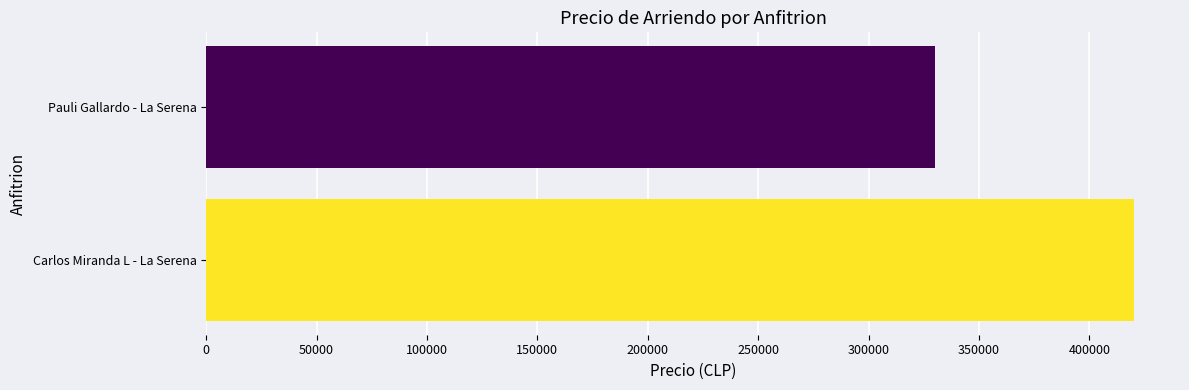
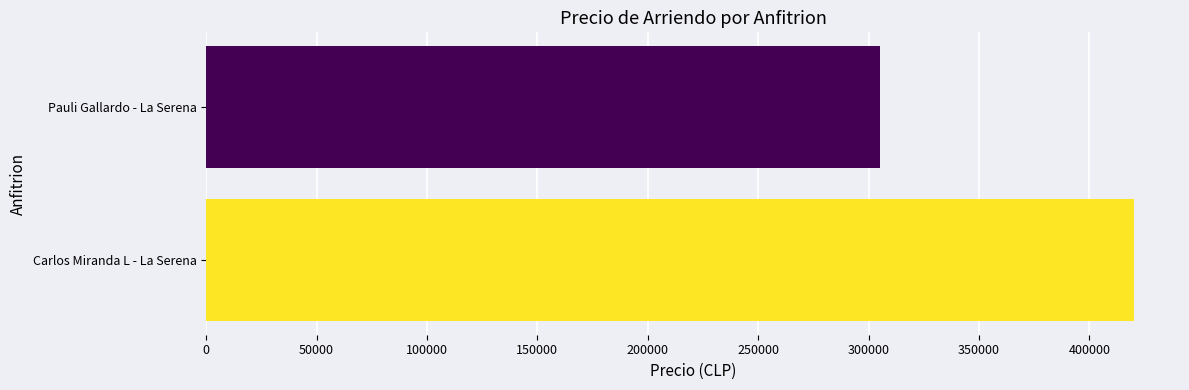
Pauli Gallardo - La Serena: 330000 -> 305000
